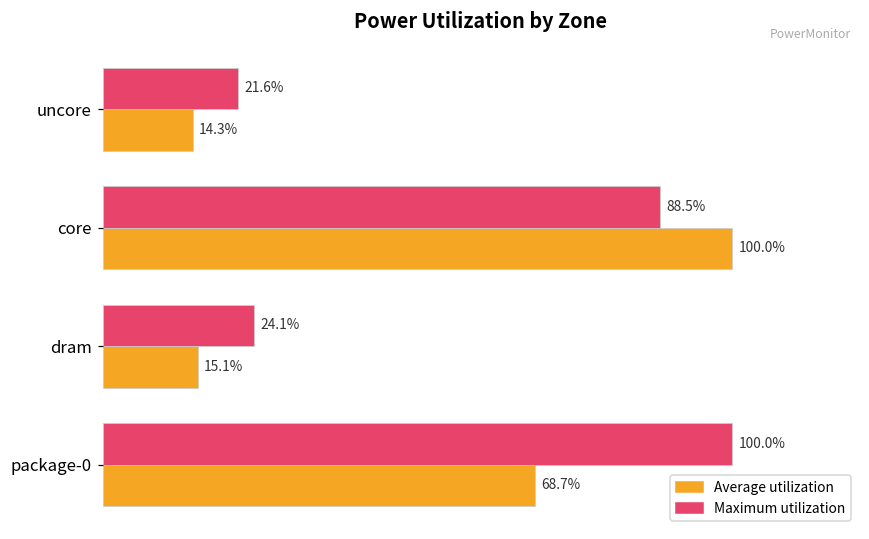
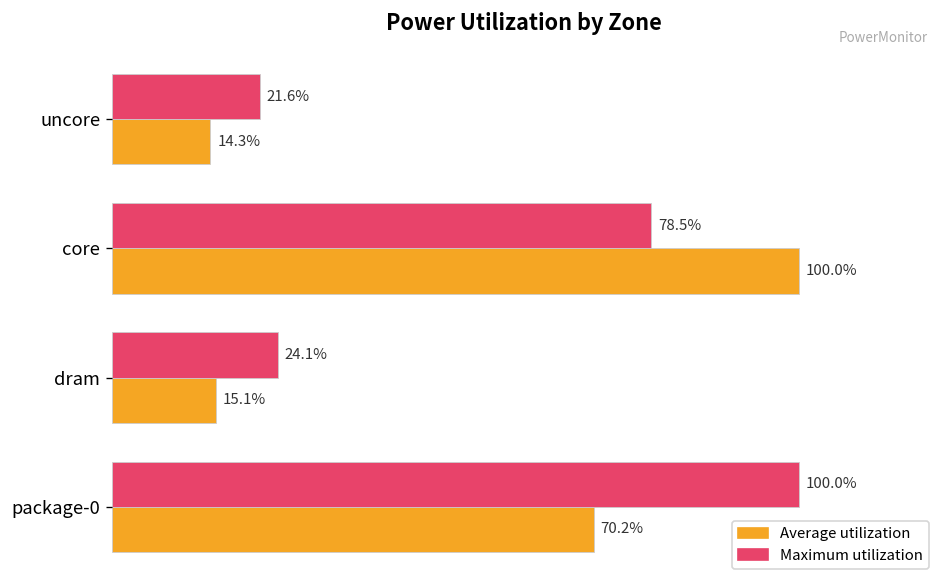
Maximum utilization, core: 88.5% -> 78.5%
Average utilization, package-0: 68.7% -> 70.2%
